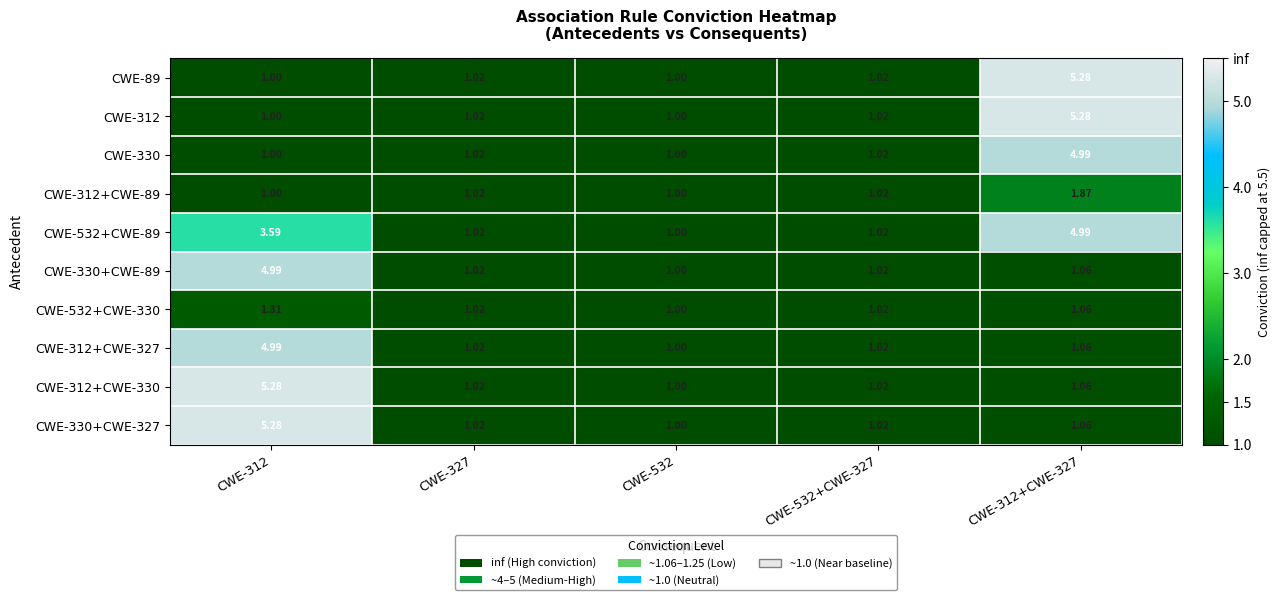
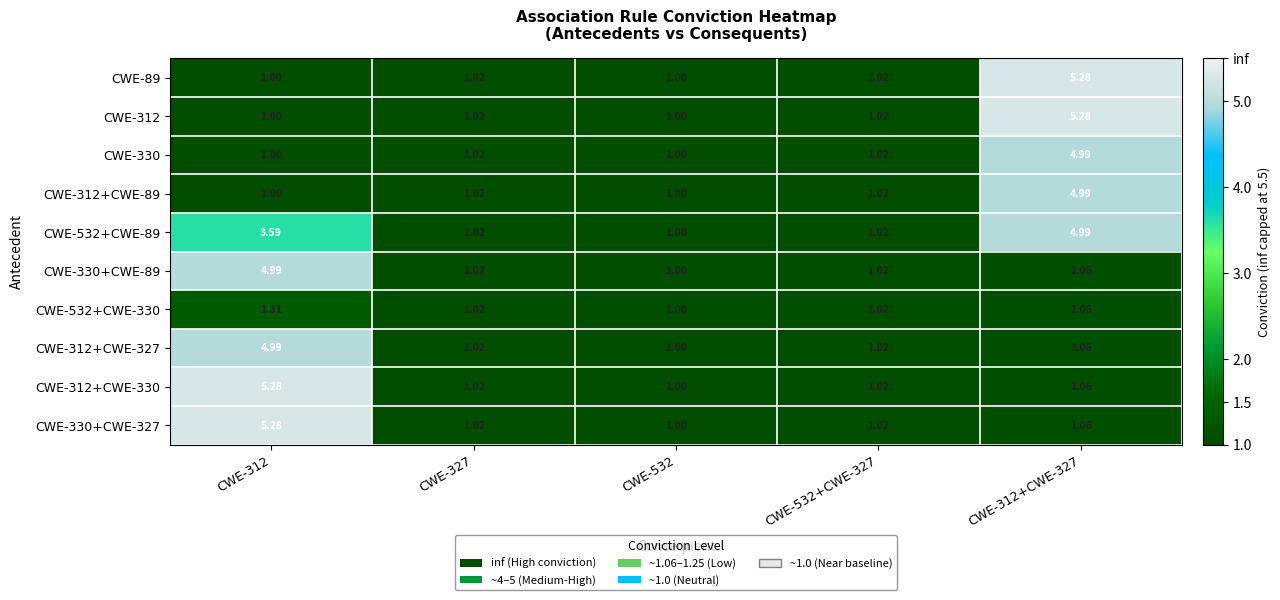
CWE-312+CWE-89, CWE-312+CWE-327: 1.87 -> 4.99
